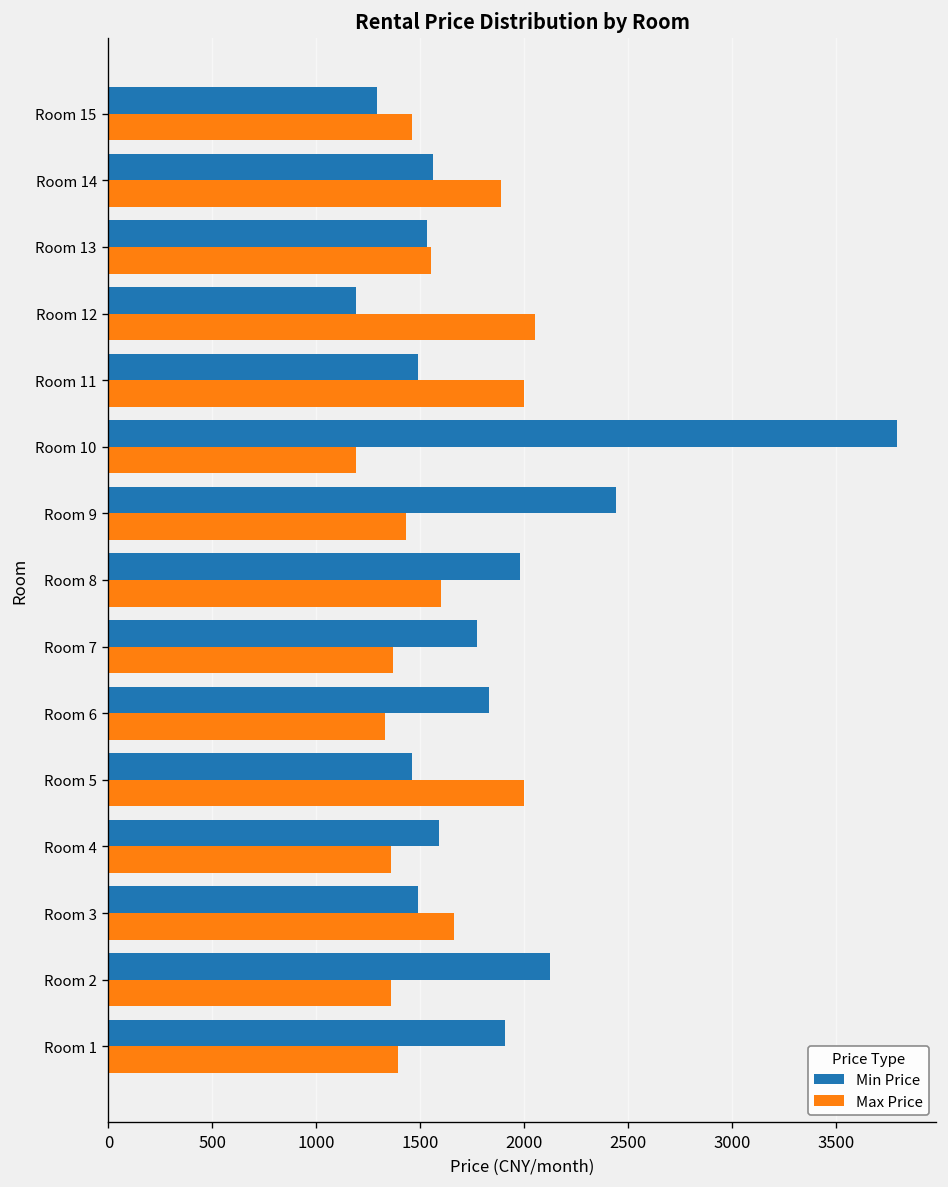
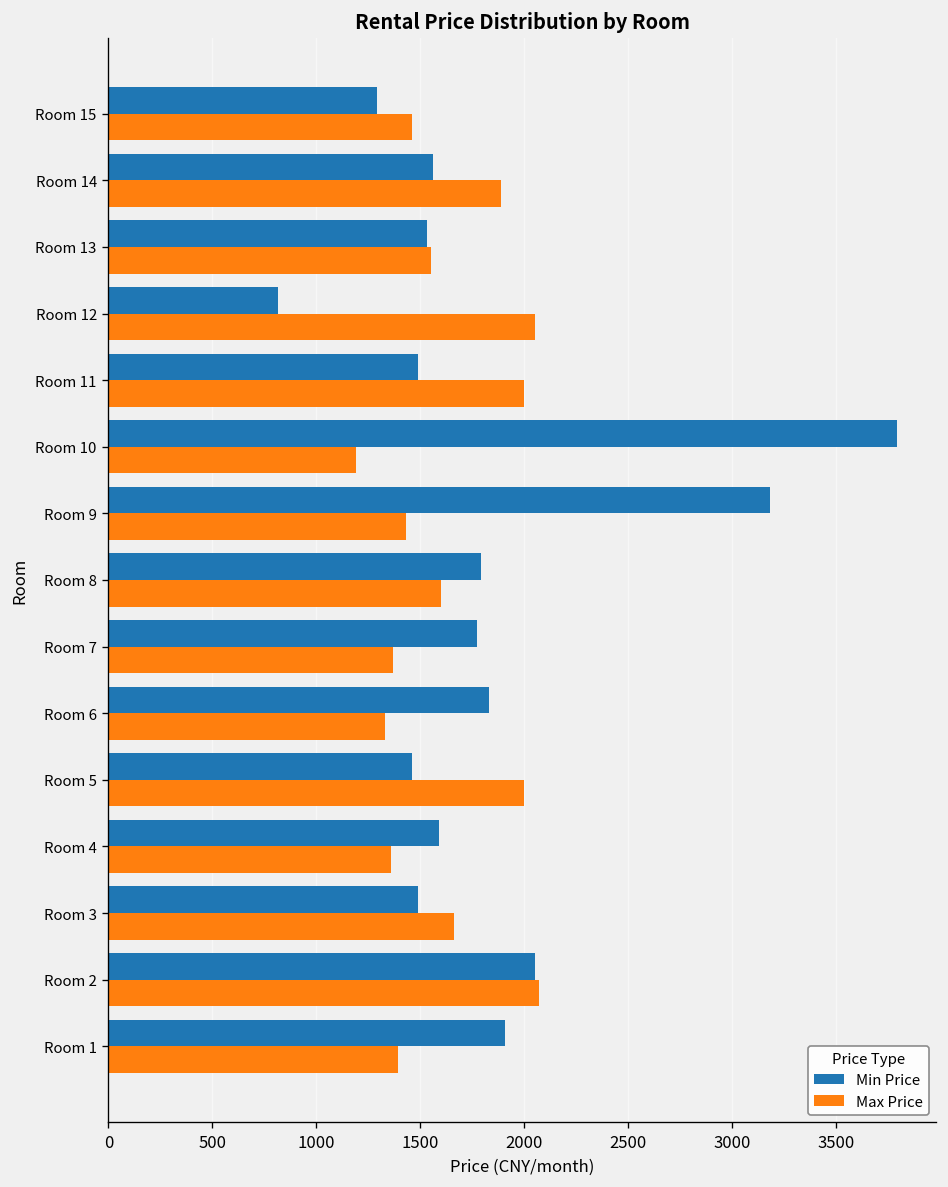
Min Price, Room 12: 1190 -> 810
Min Price, Room 9: 2440 -> 3180
Min Price, Room 8: 1980 -> 1790
Min Price, Room 2: 2120 -> 2050
Max Price, Room 2: 1360 -> 2070
